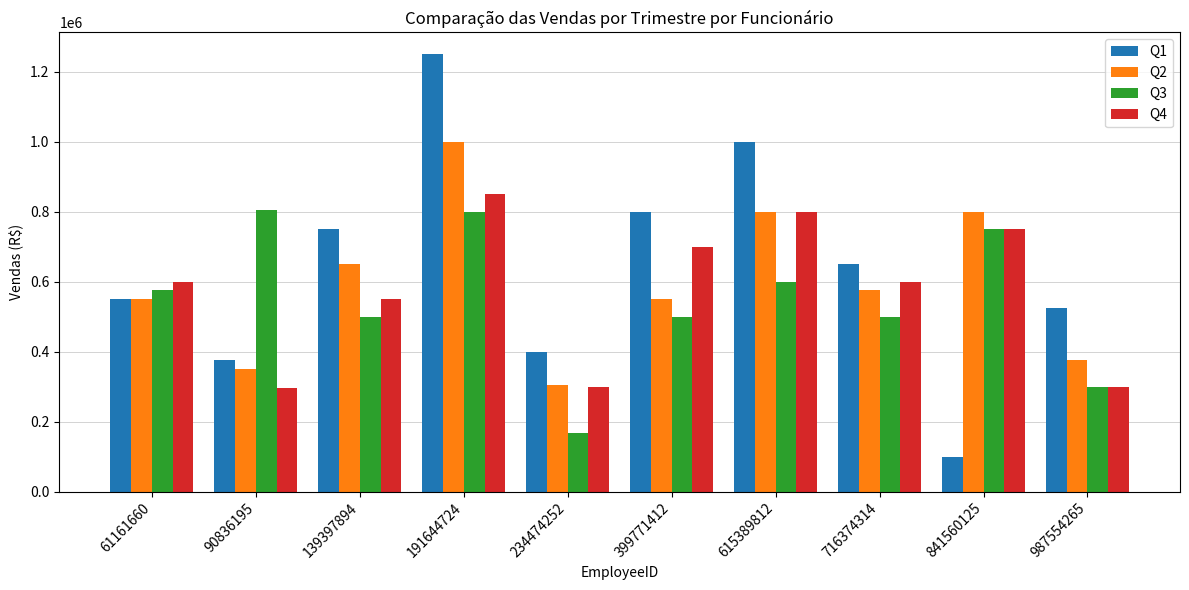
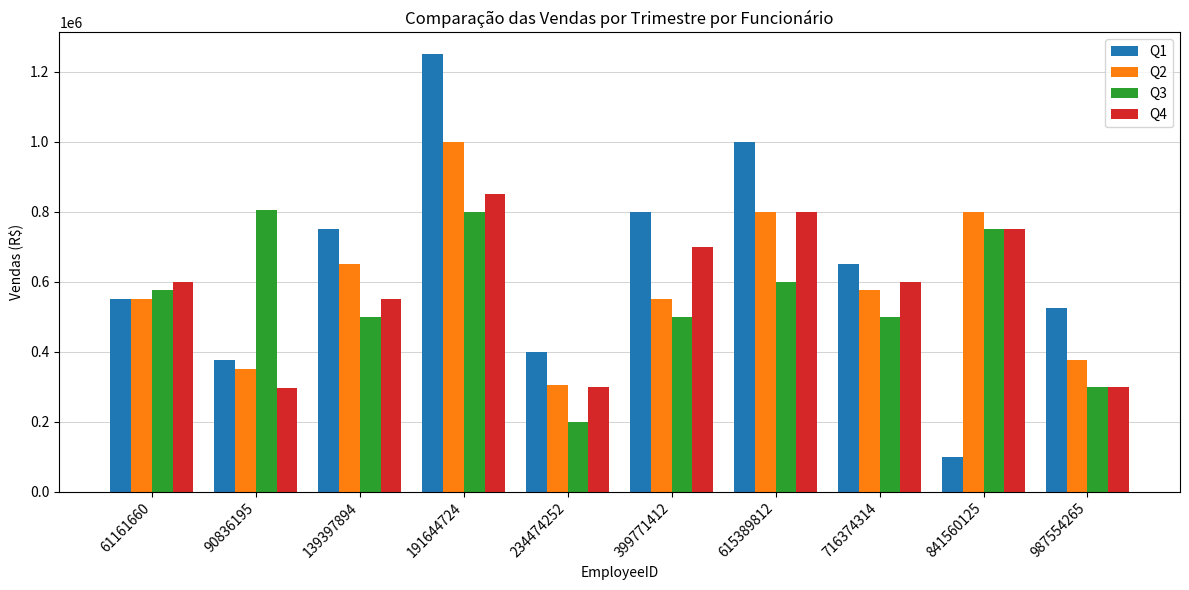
Q3, 234474252: 170000 -> 200000
